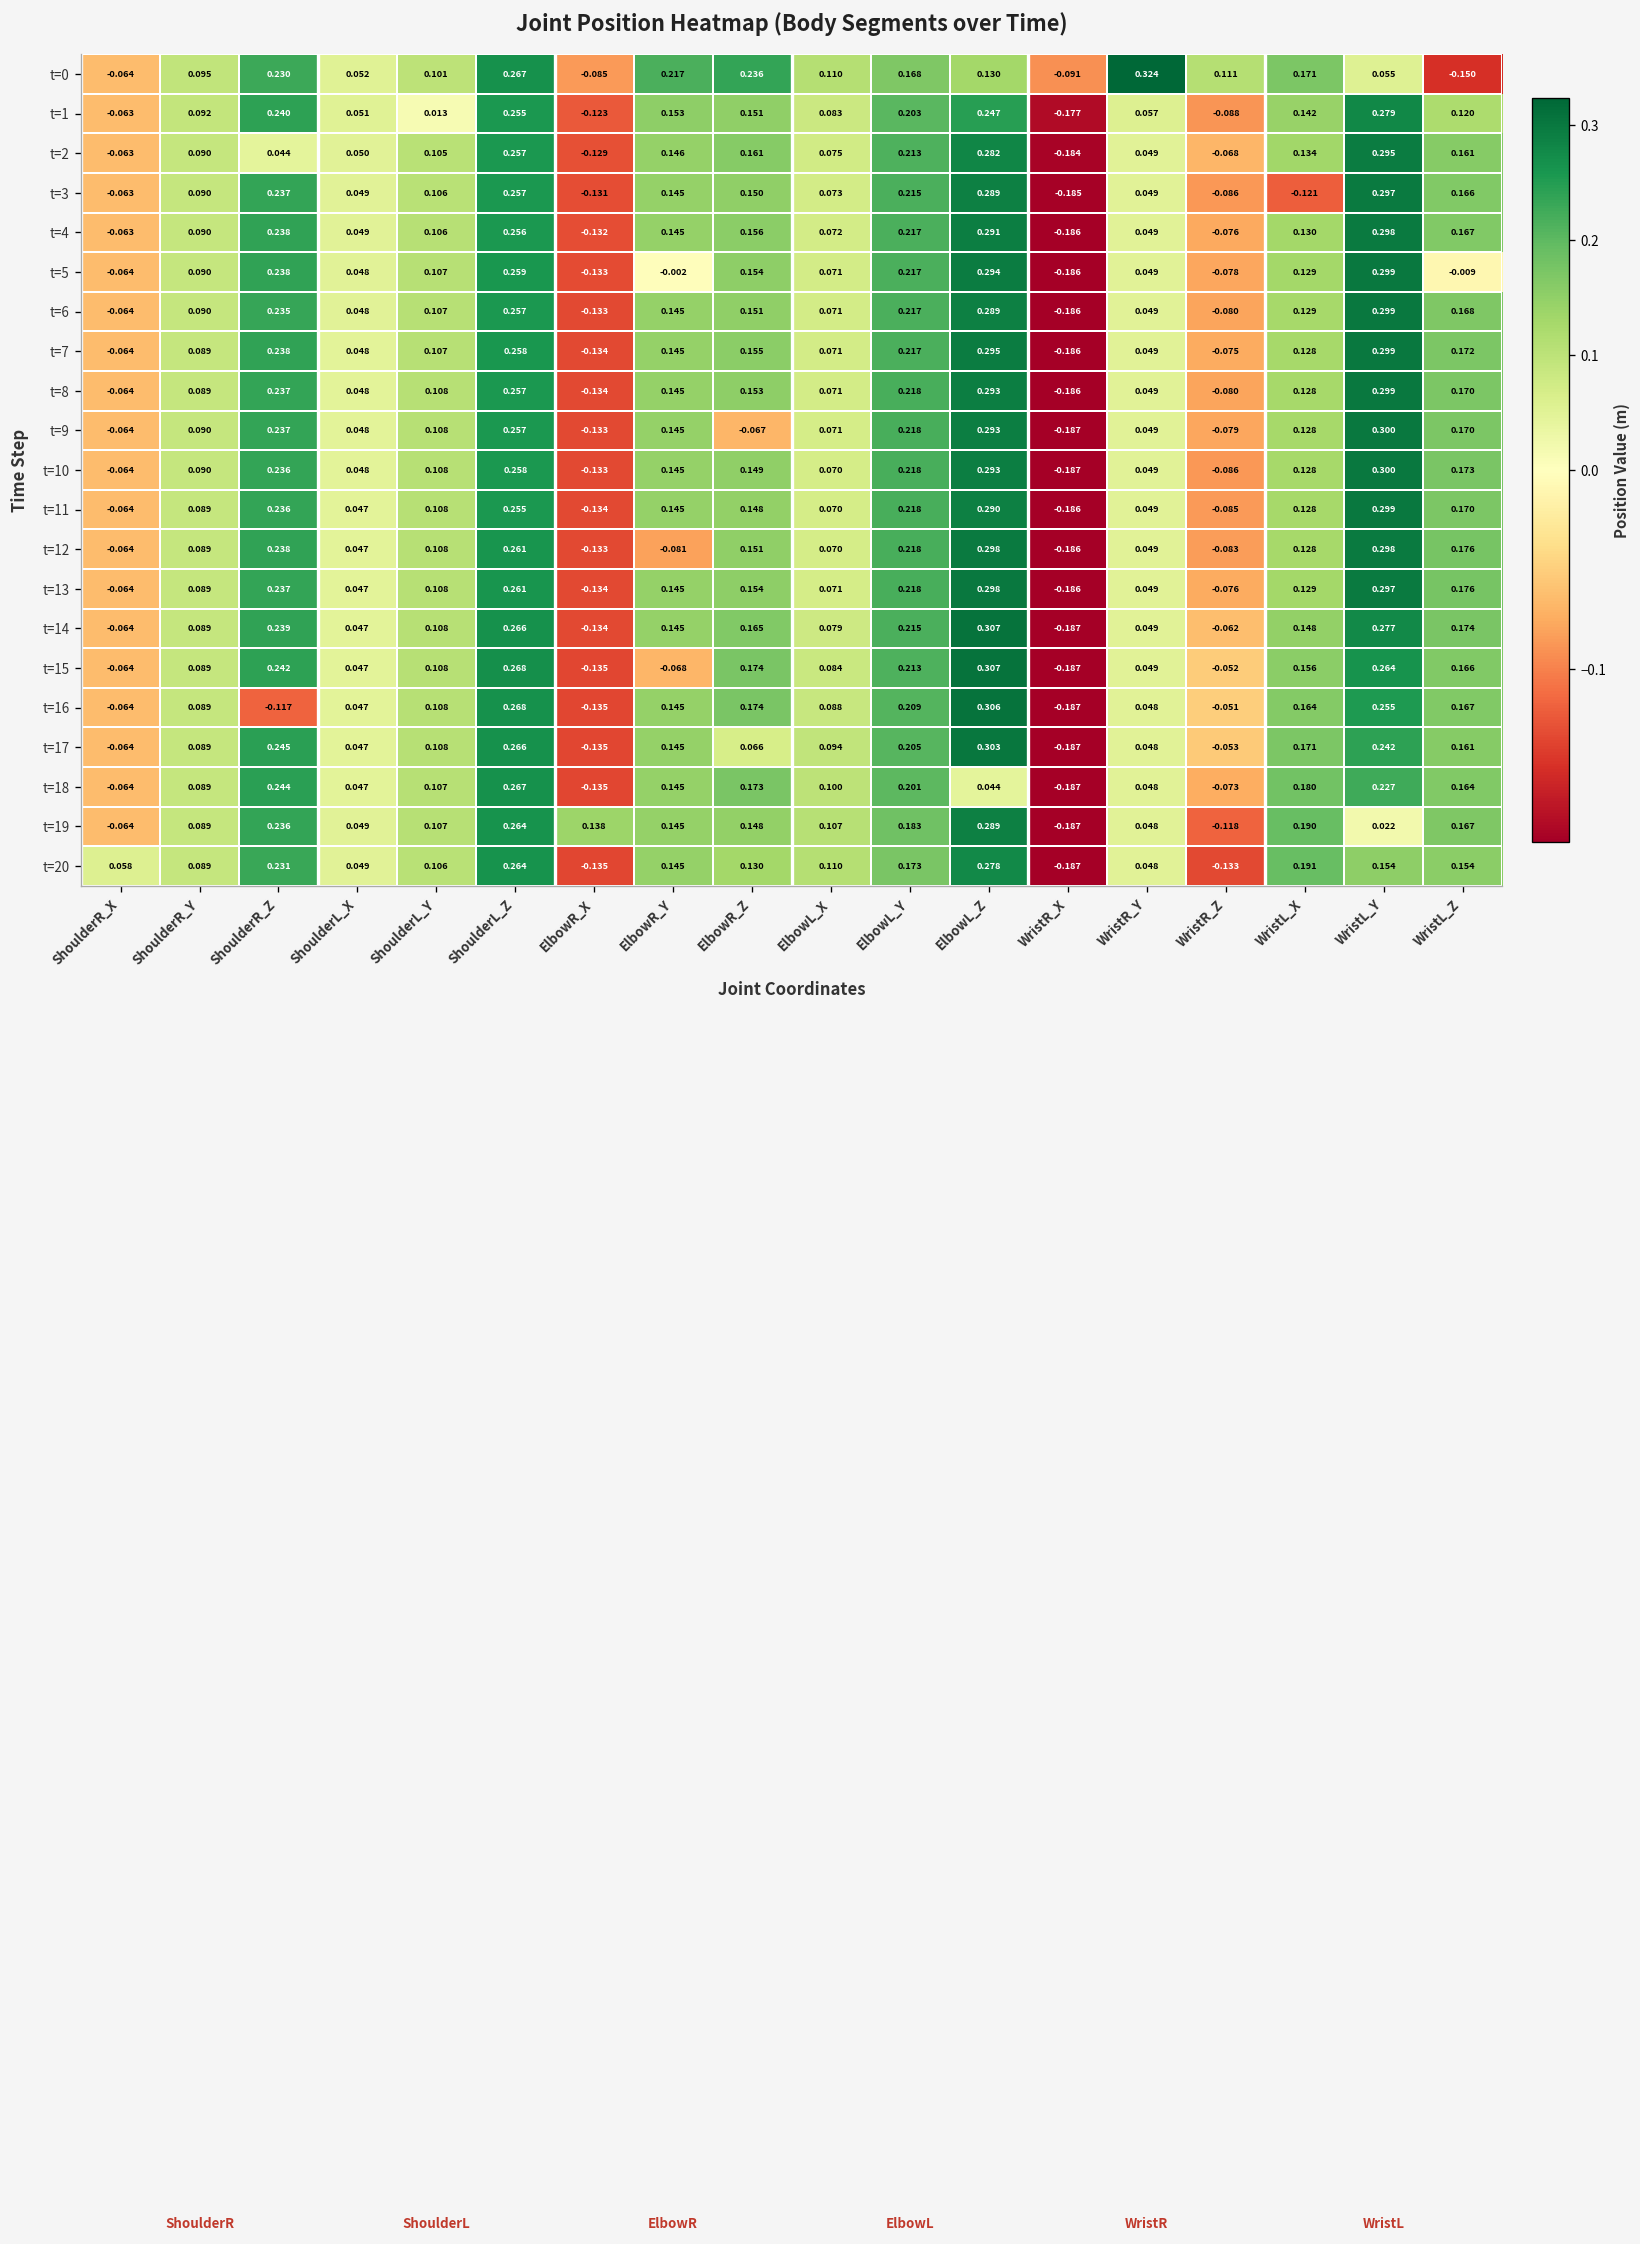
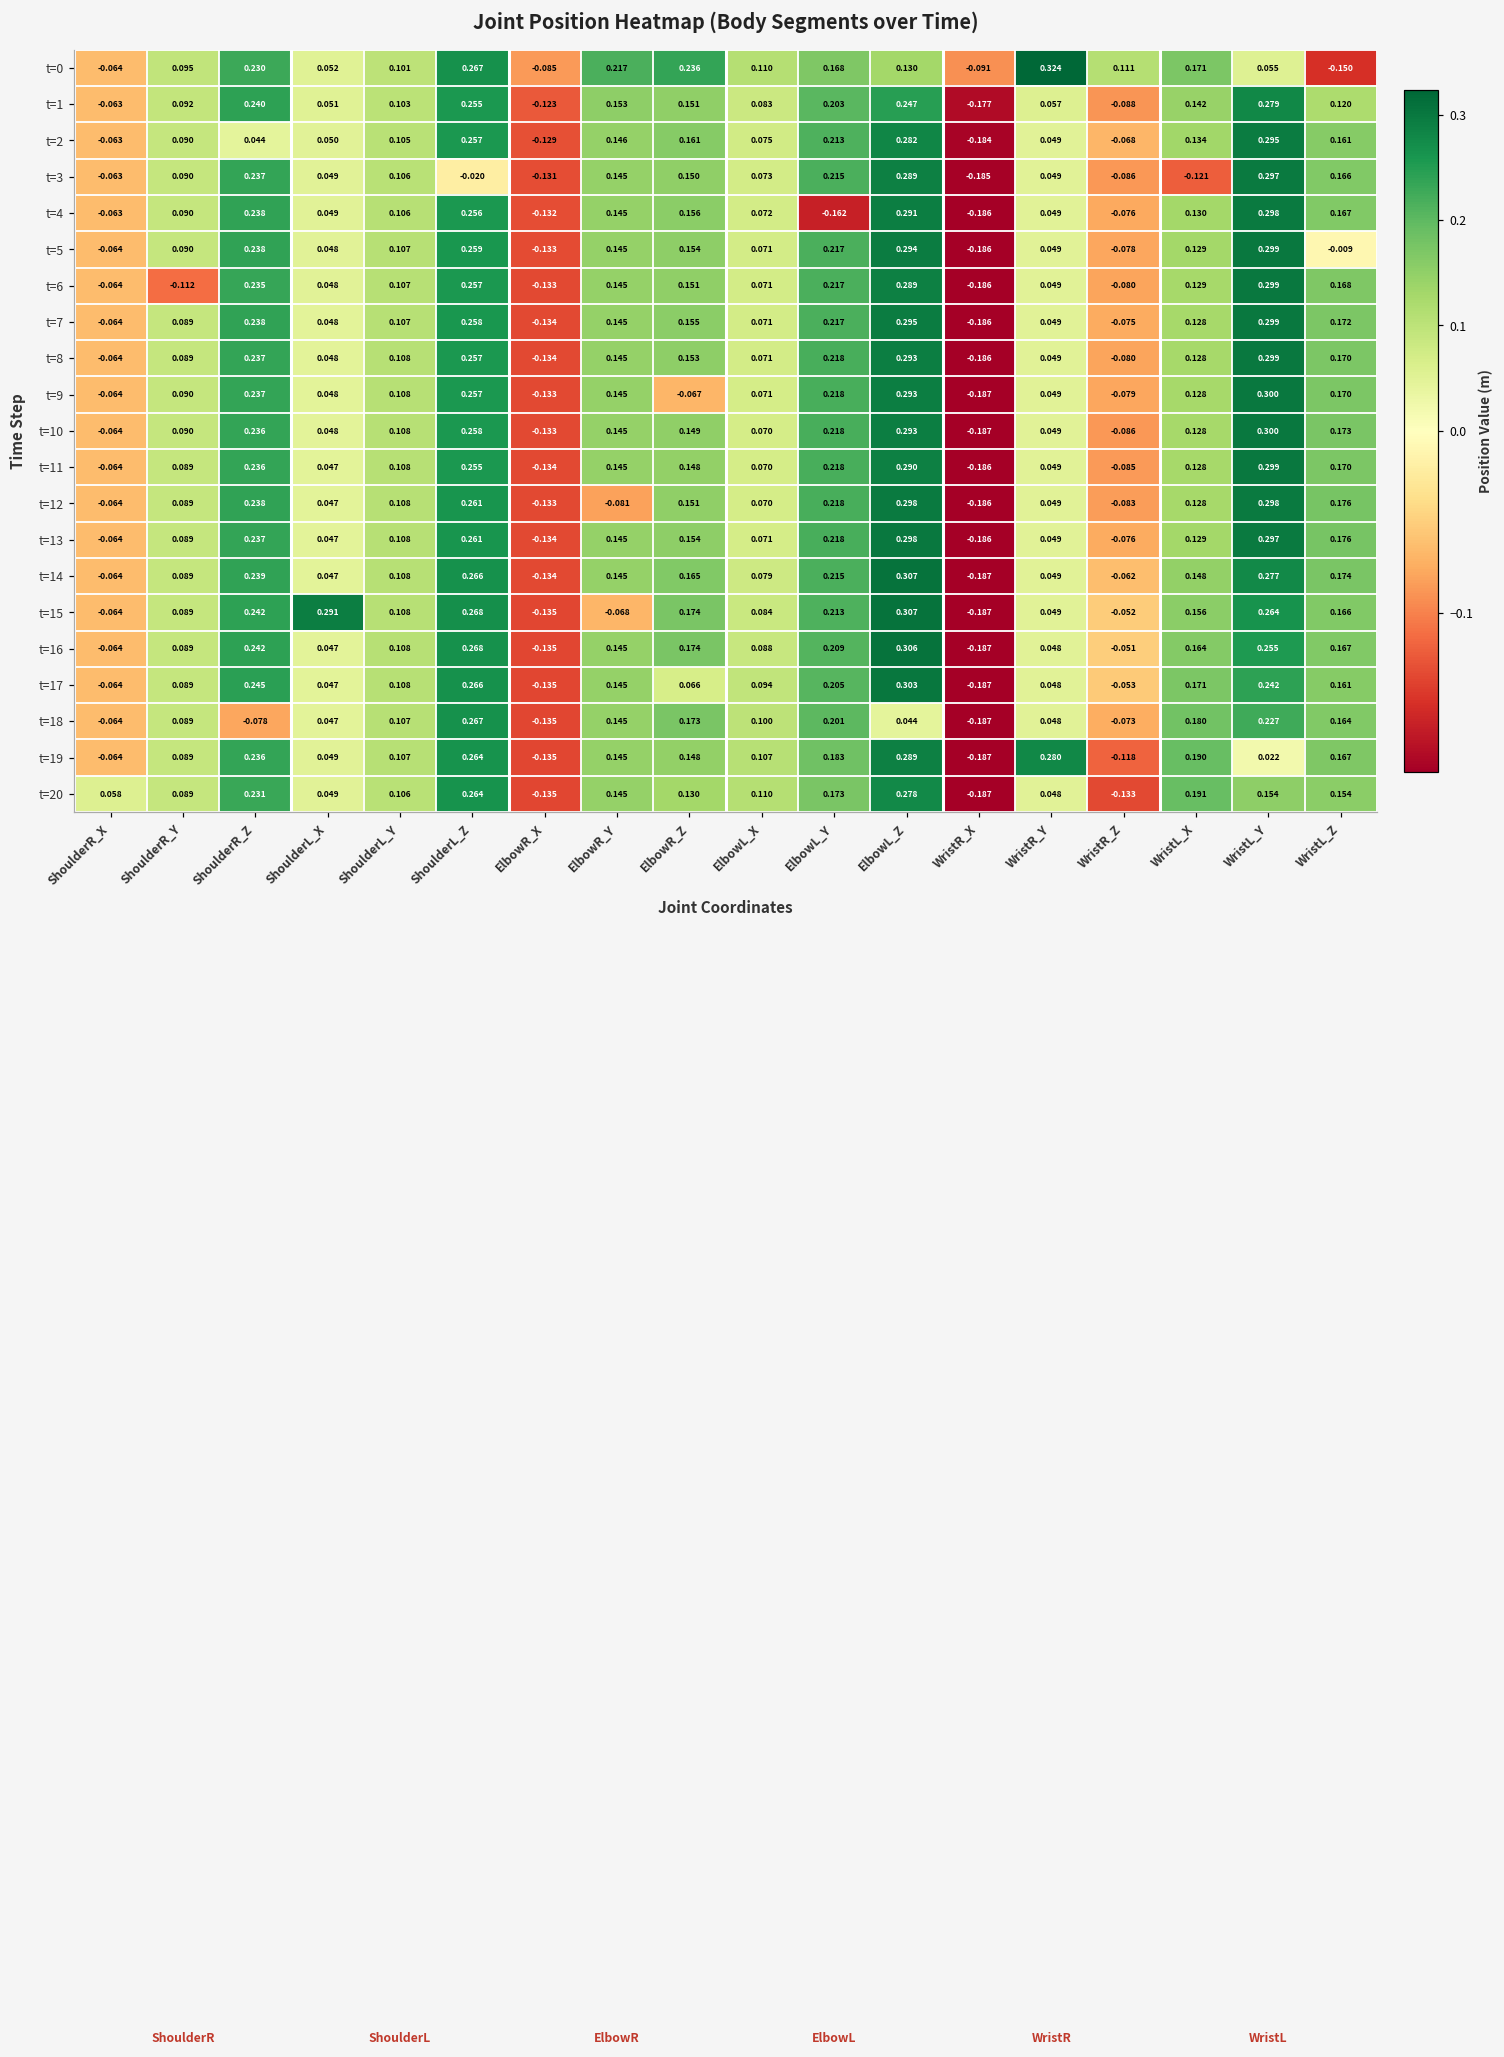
t=1, ShoulderL_Y: 0.013 -> 0.103
t=3, ShoulderL_Z: 0.257 -> -0.020
t=4, ElbowL_Y: 0.217 -> -0.162
t=5, ElbowR_Y: -0.002 -> 0.145
t=6, ShoulderR_Y: 0.090 -> -0.112
t=15, ShoulderL_X: 0.047 -> 0.291
t=16, ShoulderR_Z: -0.117 -> 0.242
t=18, ShoulderR_Z: 0.244 -> -0.078
t=19, ElbowR_X: 0.138 -> -0.135
t=19, WristR_Y: 0.048 -> 0.280
